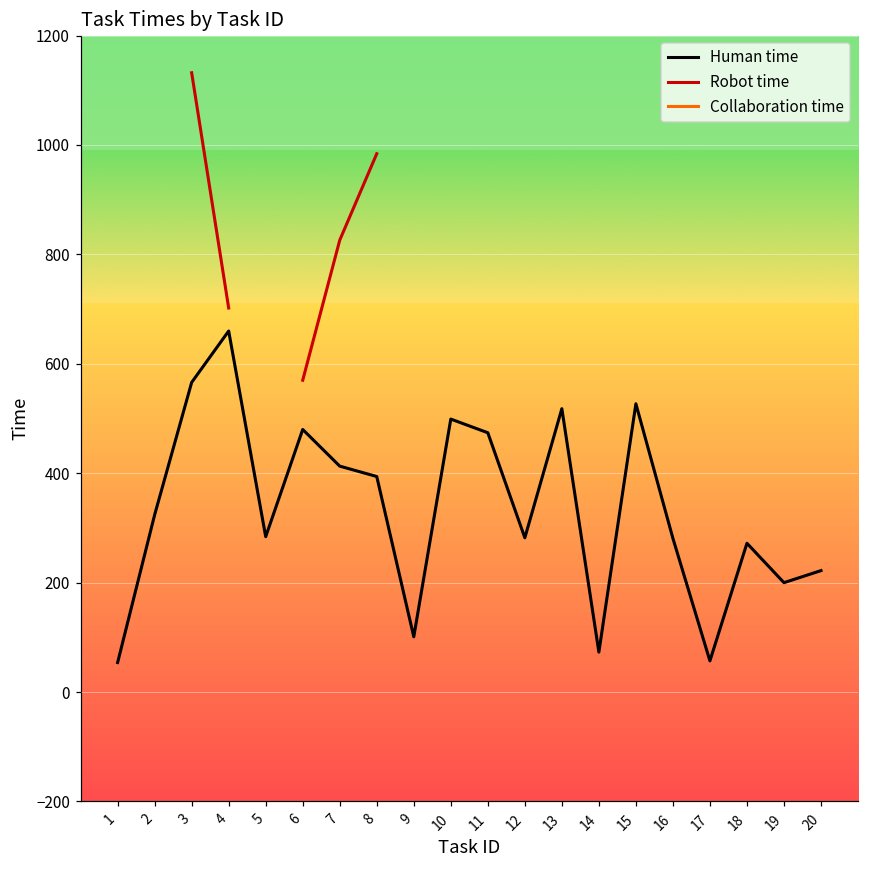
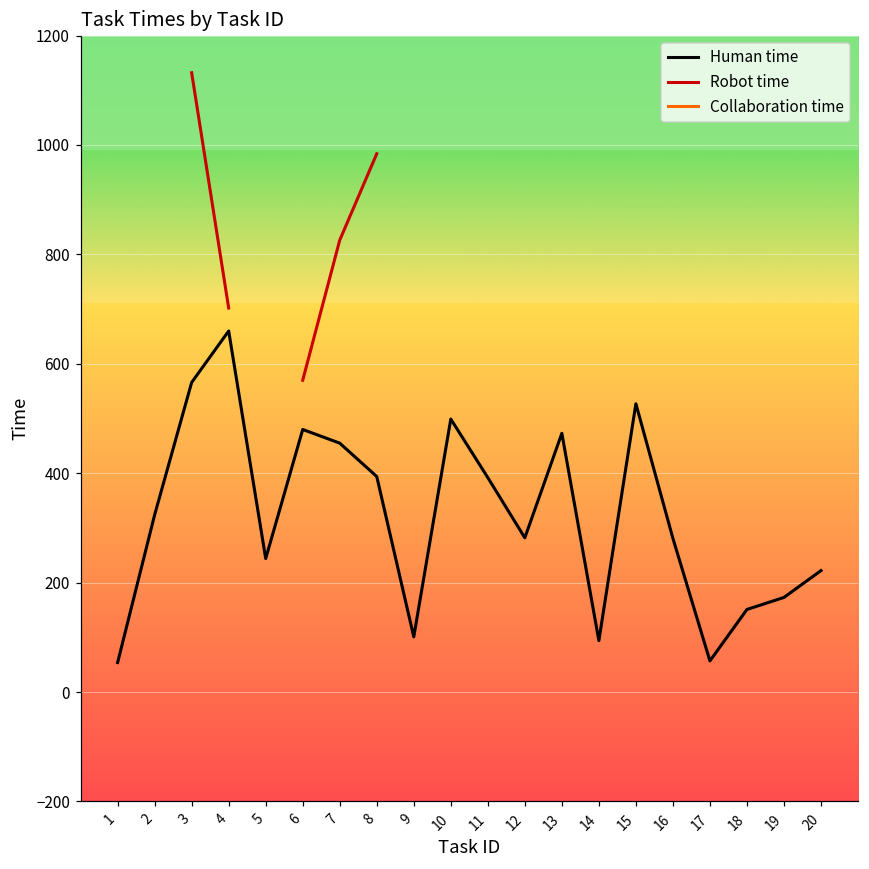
Human time, 5: 280 -> 240
Human time, 7: 410 -> 460
Human time, 11: 470 -> 390
Human time, 13: 520 -> 470
Human time, 14: 70 -> 90
Human time, 18: 270 -> 150
Human time, 19: 200 -> 170
